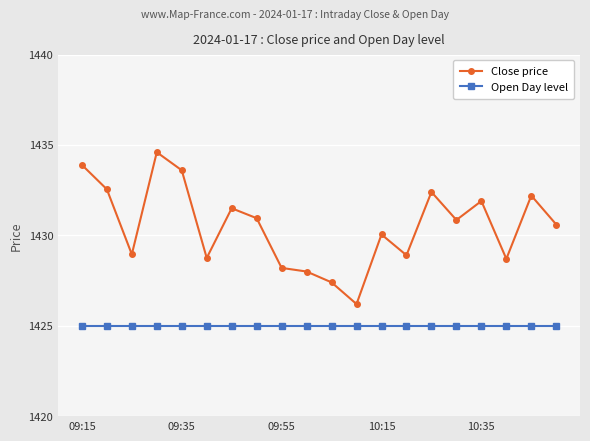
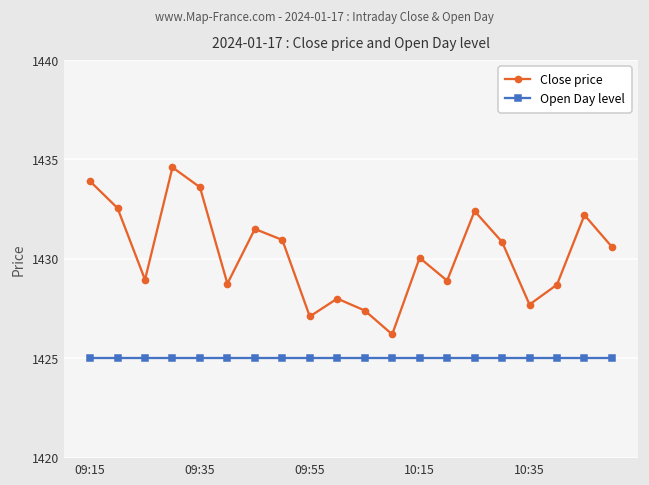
Close price, 09:55: 1428.2 -> 1427.1
Close price, 10:35: 1431.9 -> 1427.7
